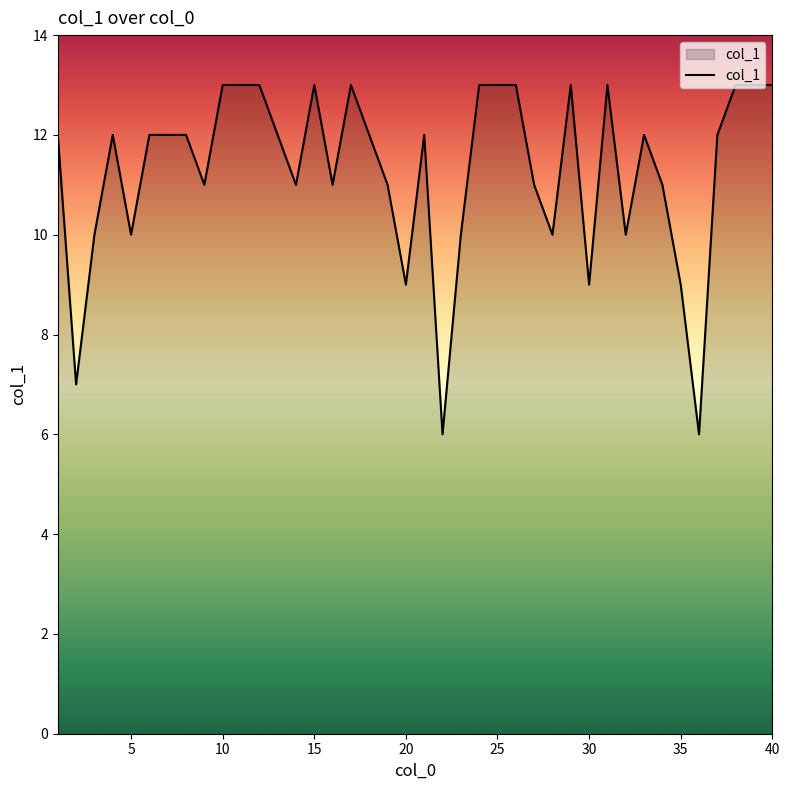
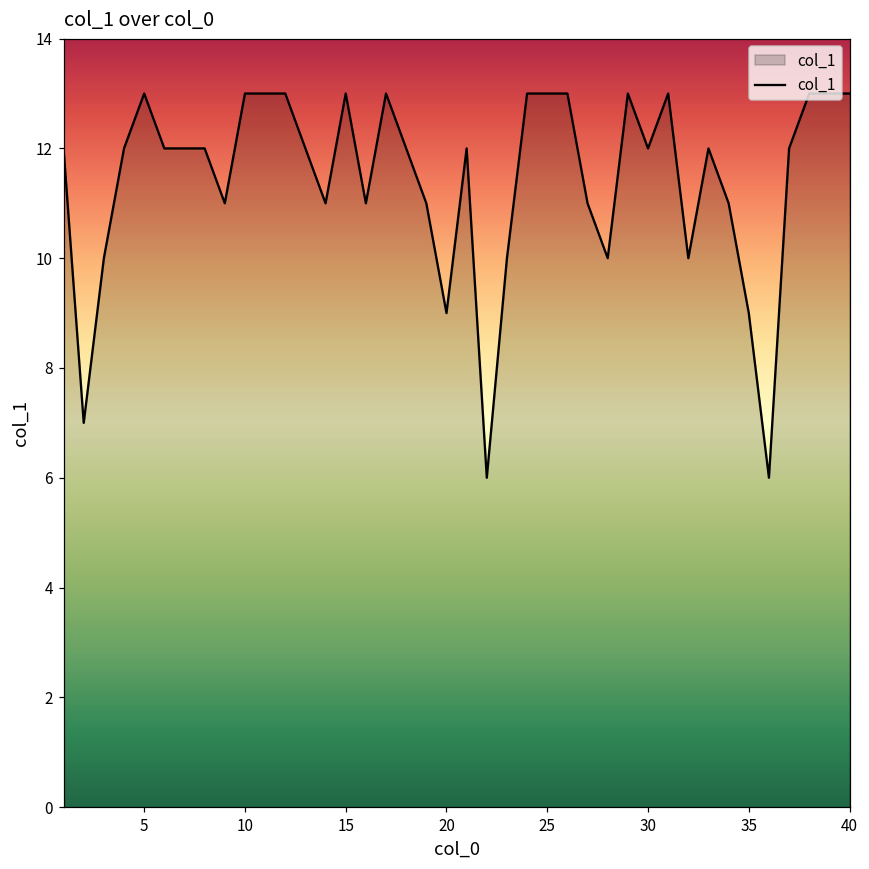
5: 10 -> 13
30: 9 -> 12
